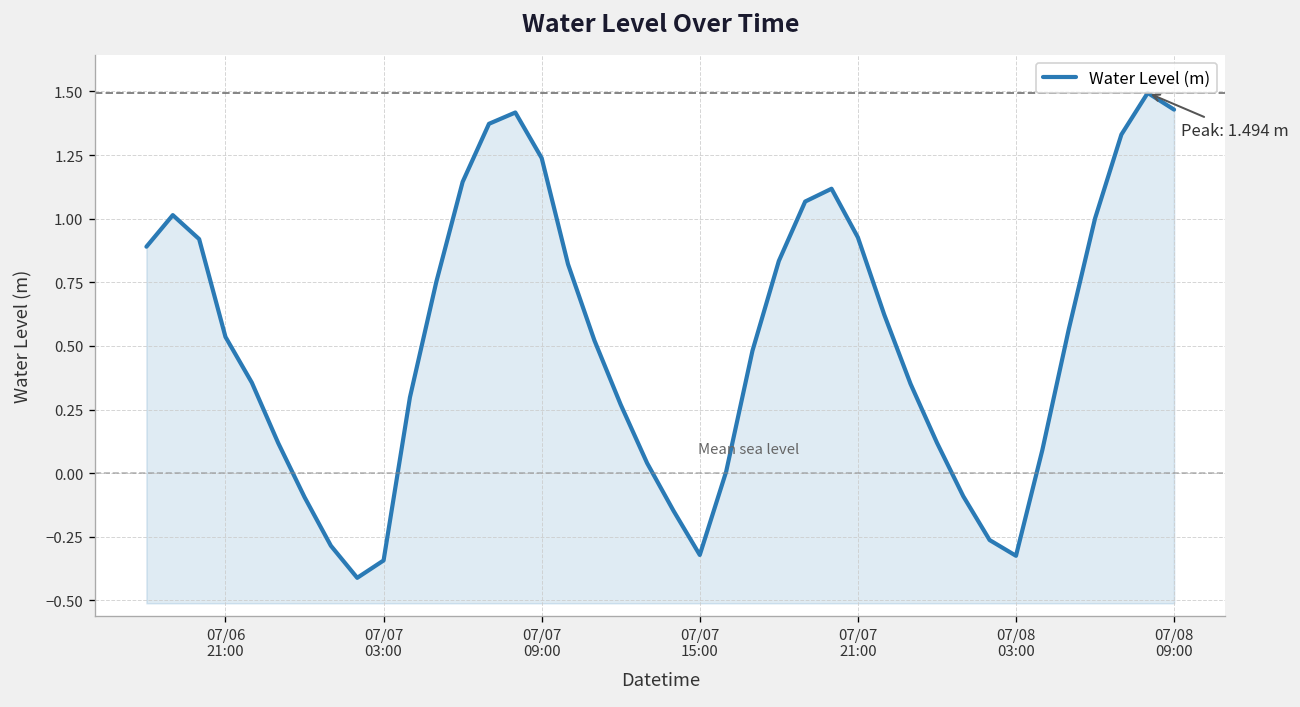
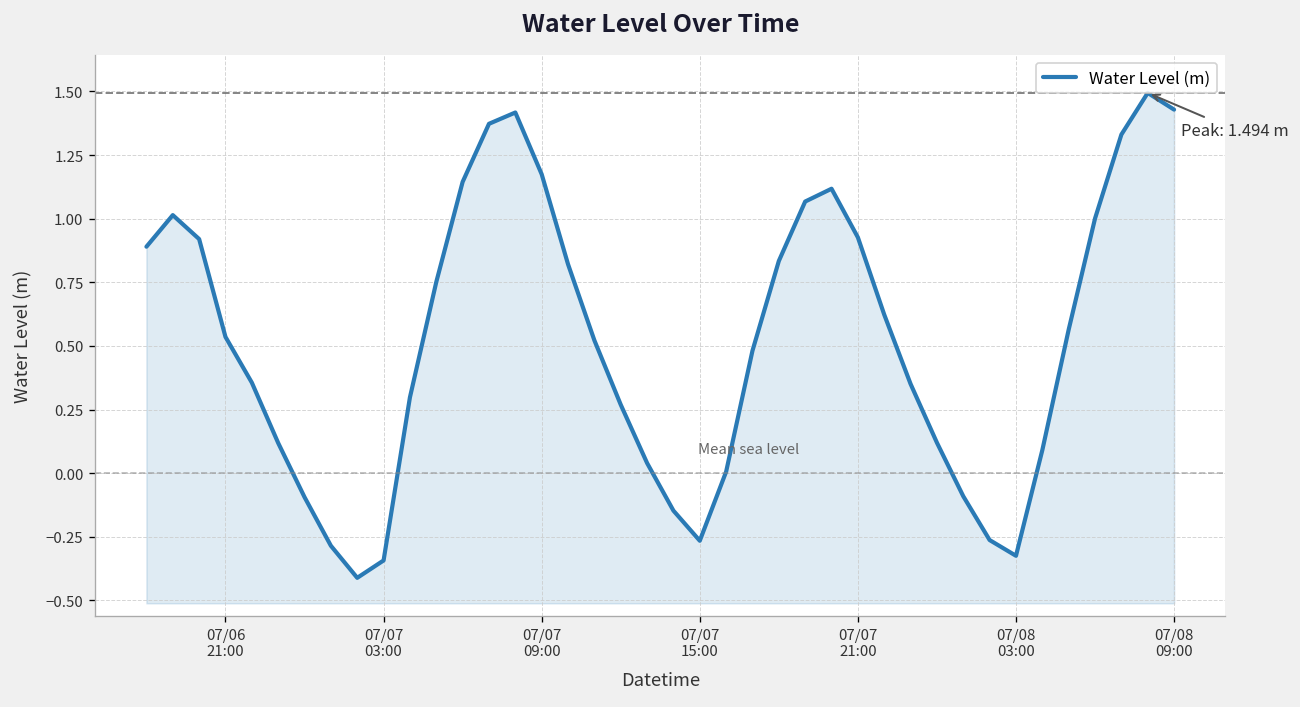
07/07 09:00: 1.24 -> 1.17
07/07 15:00: -0.32 -> -0.27
